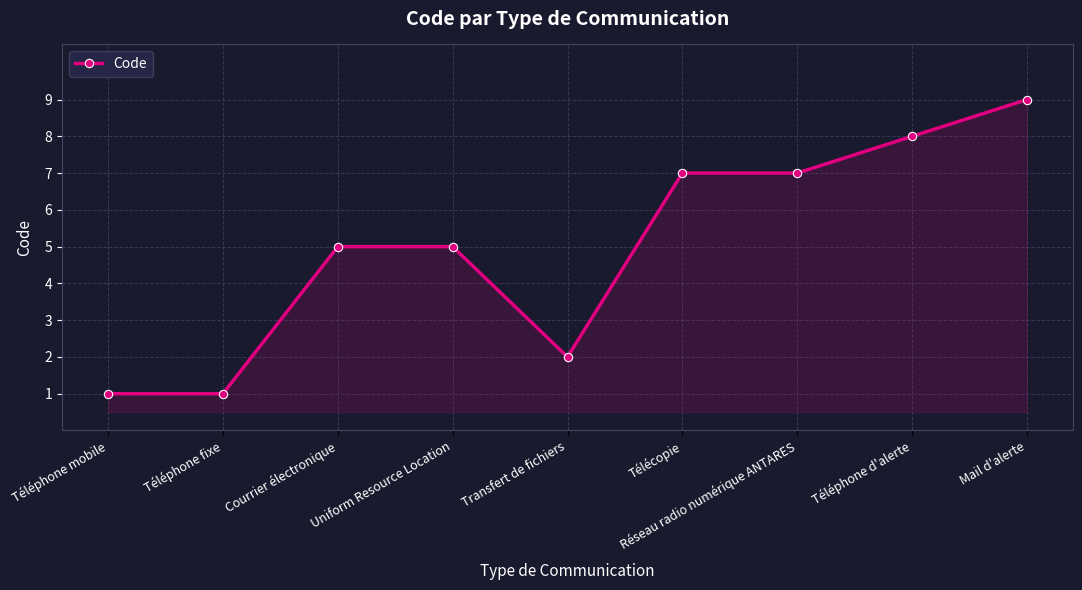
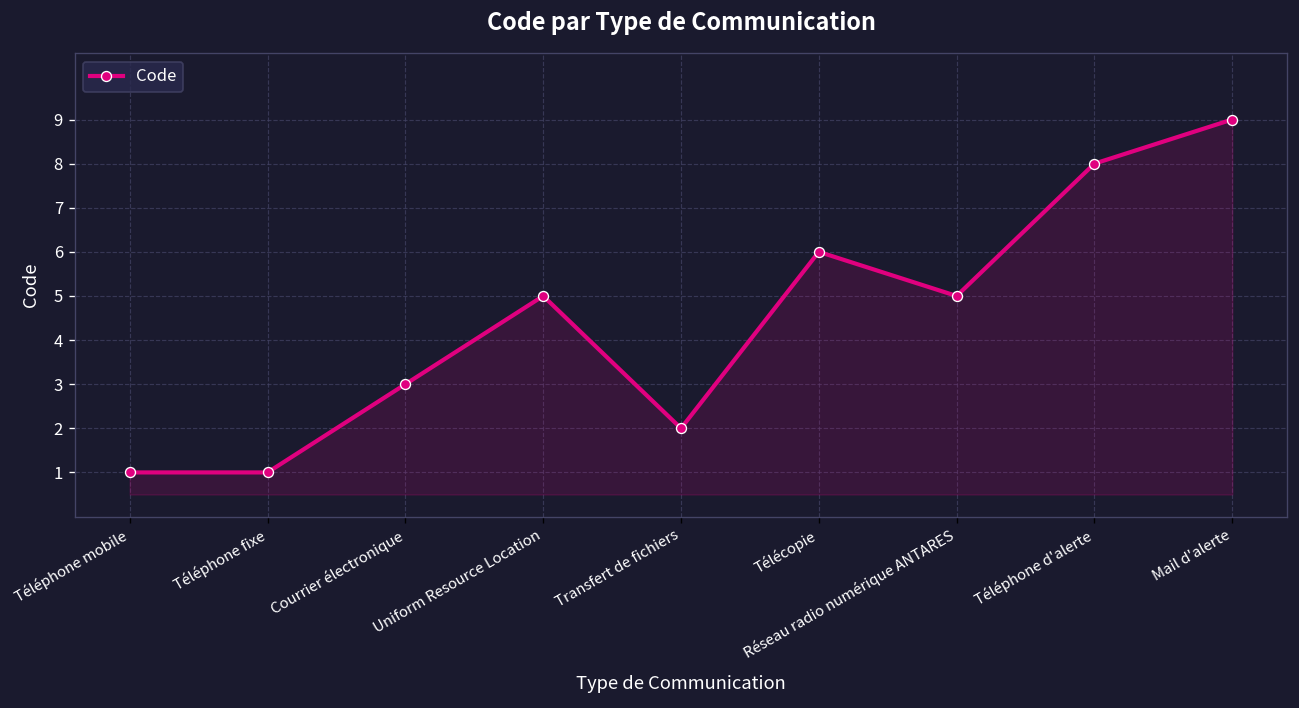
Courrier électronique: 5 -> 3
Télécopie: 7 -> 6
Réseau radio numérique ANTARES: 7 -> 5
